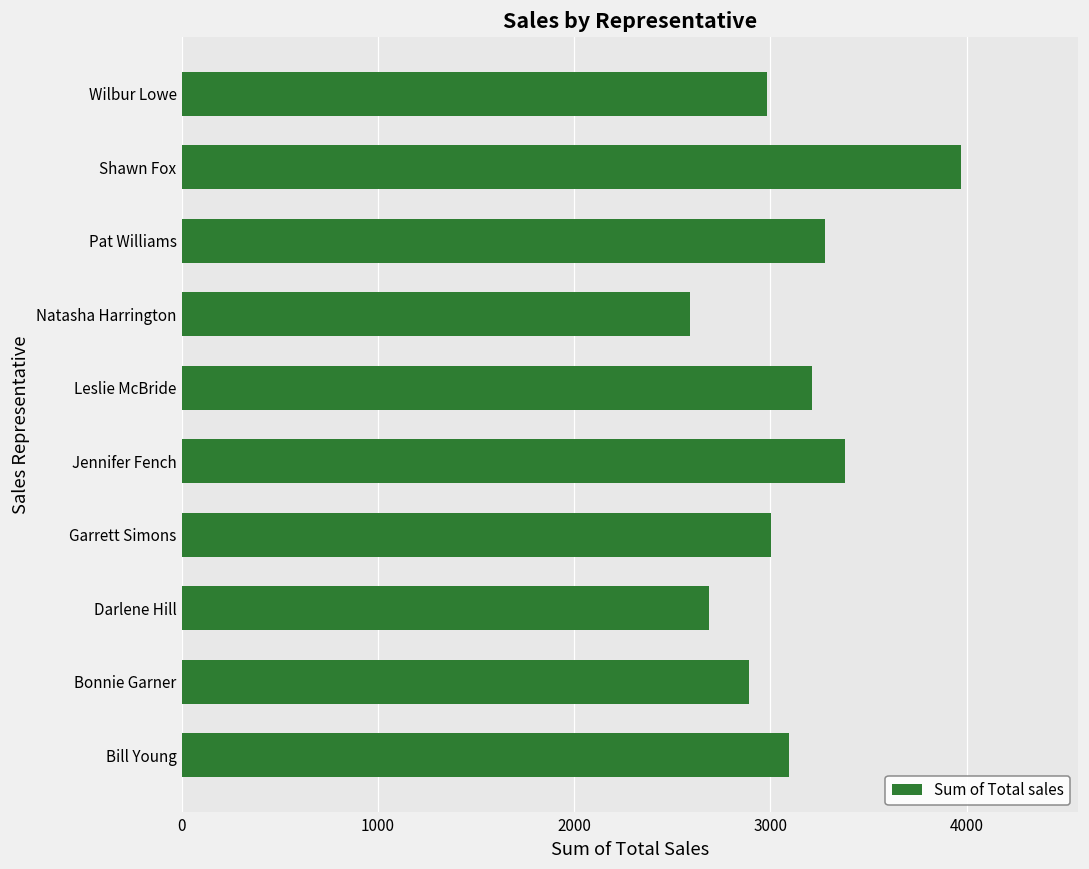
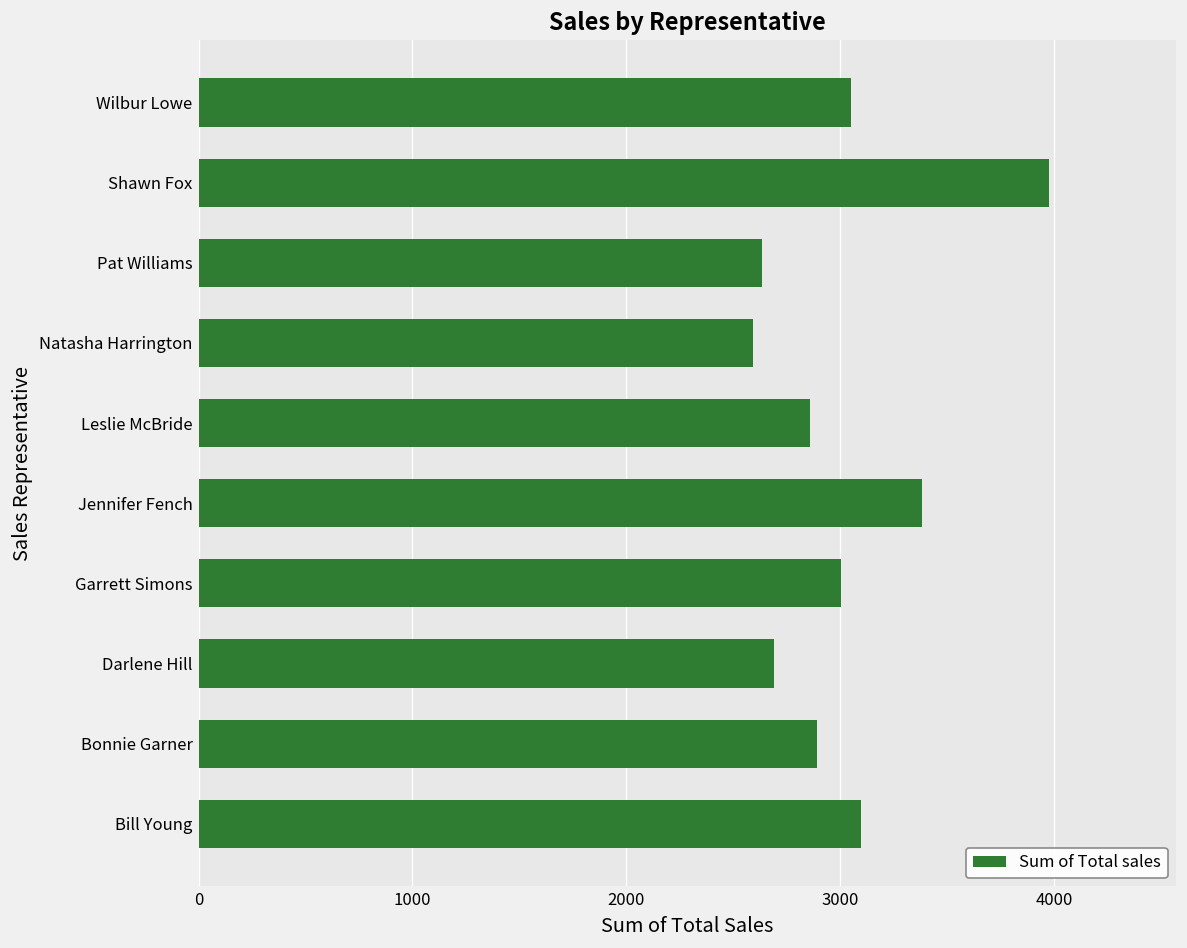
Wilbur Lowe: 2980 -> 3050
Pat Williams: 3280 -> 2630
Leslie McBride: 3210 -> 2860
